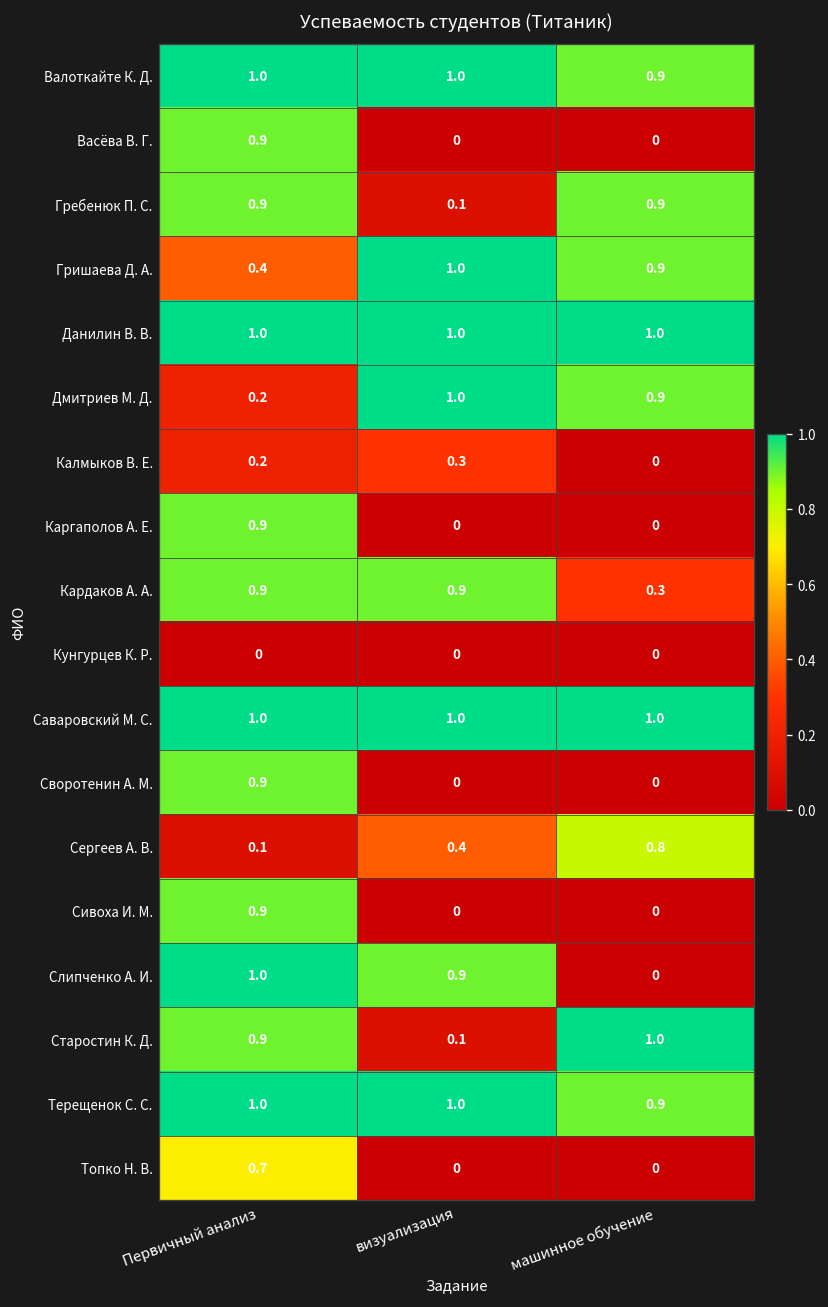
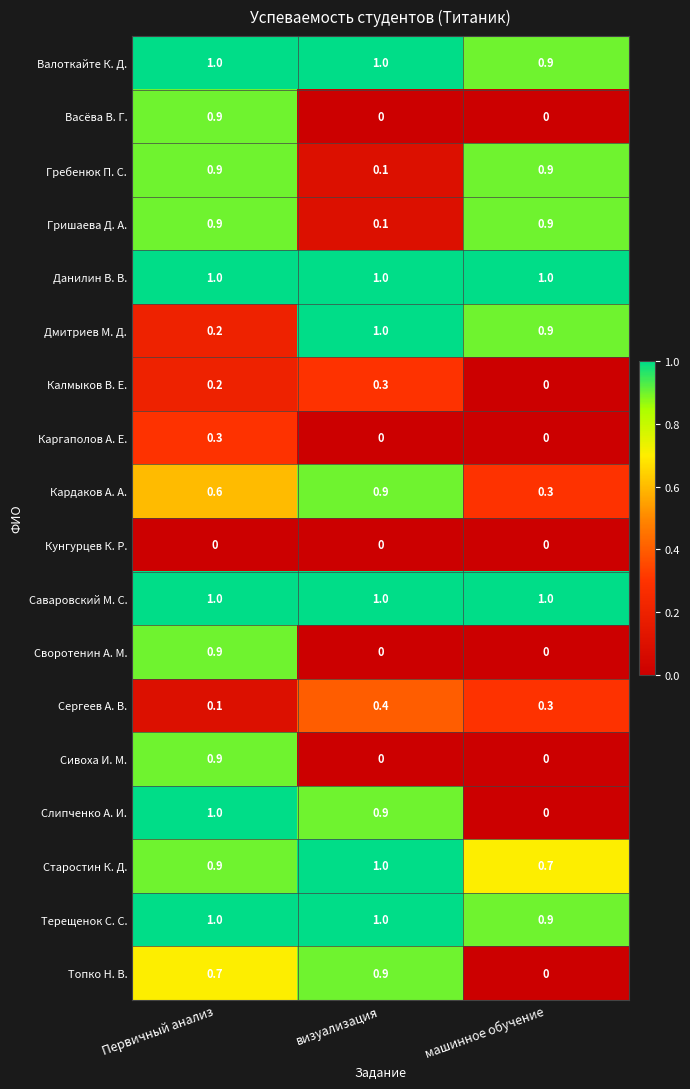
Гришаева Д. А., Первичный анализ: 0.4 -> 0.9
Гришаева Д. А., визуализация: 1.0 -> 0.1
Каргаполов А. Е., Первичный анализ: 0.9 -> 0.3
Кардаков А. А., Первичный анализ: 0.9 -> 0.6
Сергеев А. В., машинное обучение: 0.8 -> 0.3
Старостин К. Д., визуализация: 0.1 -> 1.0
Старостин К. Д., машинное обучение: 1.0 -> 0.7
Топко Н. В., визуализация: 0 -> 0.9
